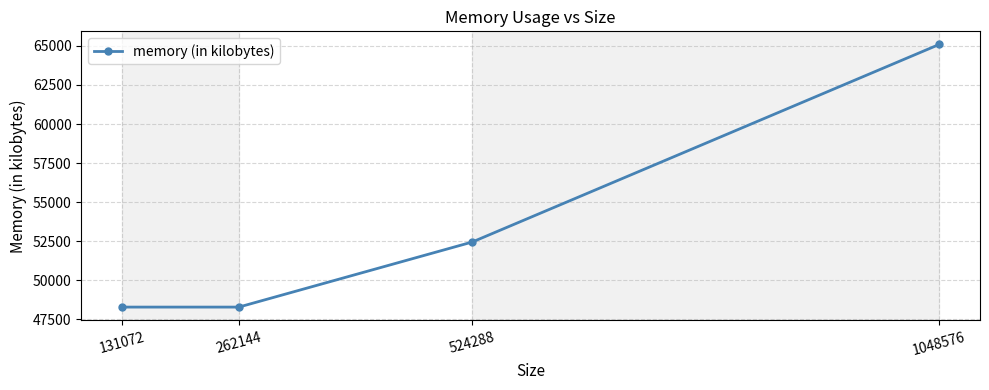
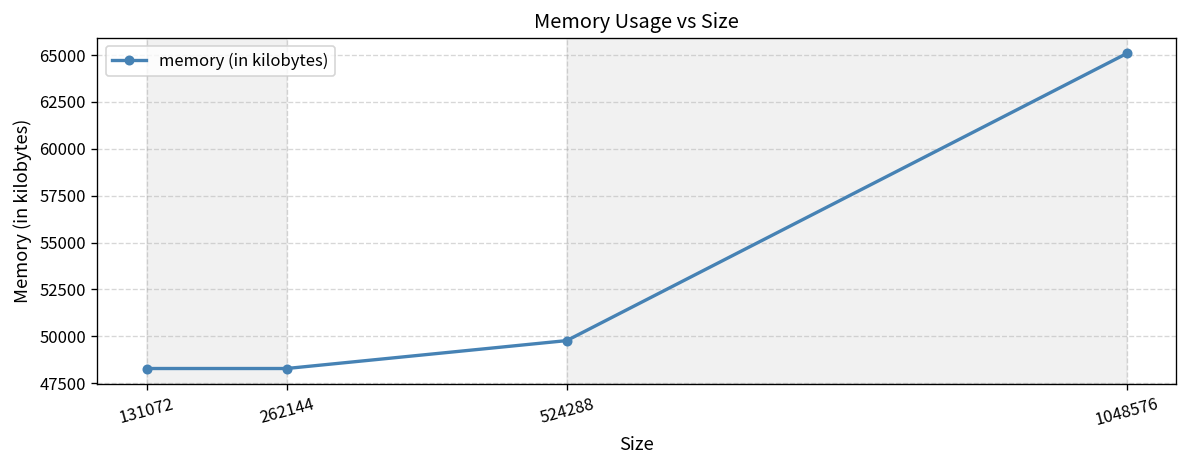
524288: 52500 -> 49800
